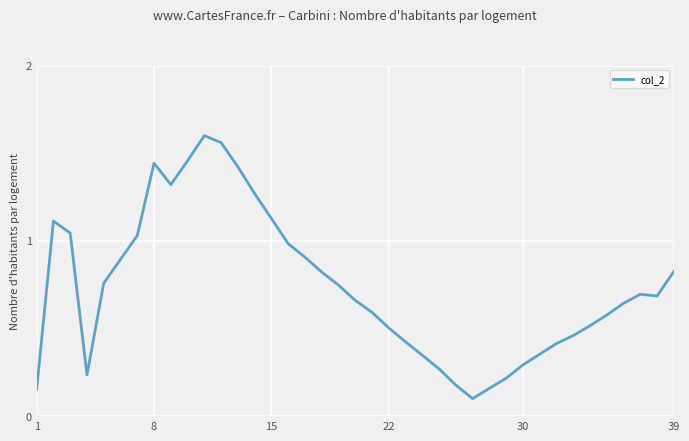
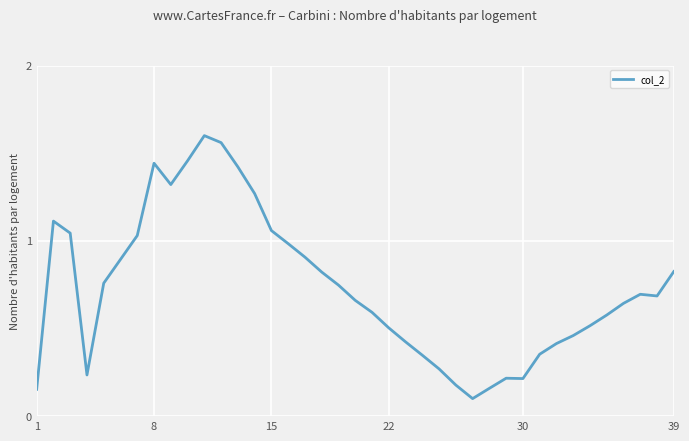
15: 1.13 -> 1.06
30: 0.29 -> 0.21
